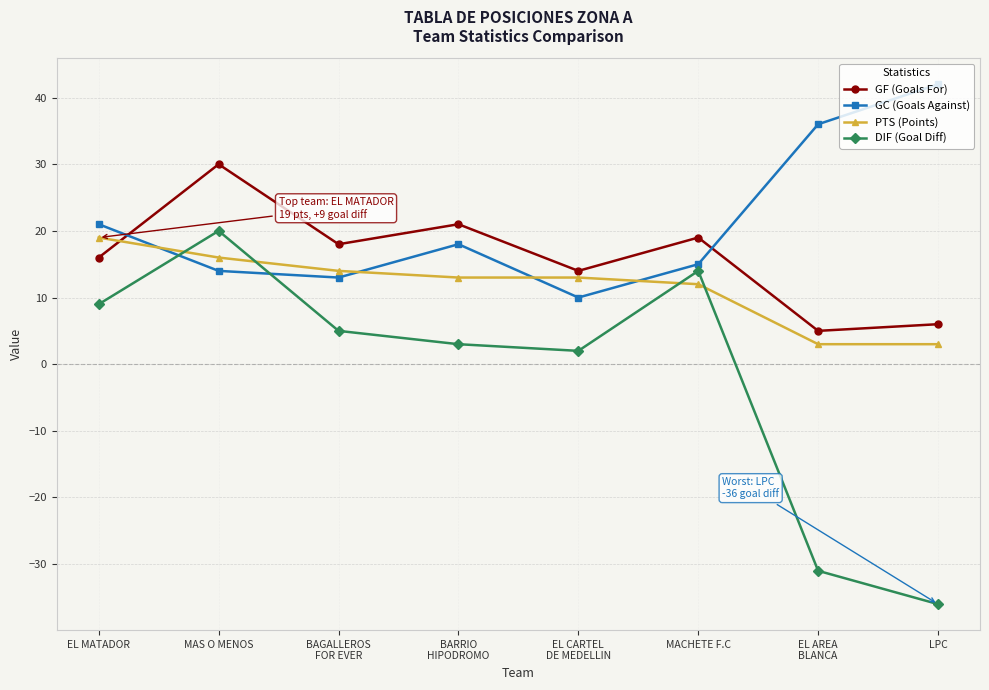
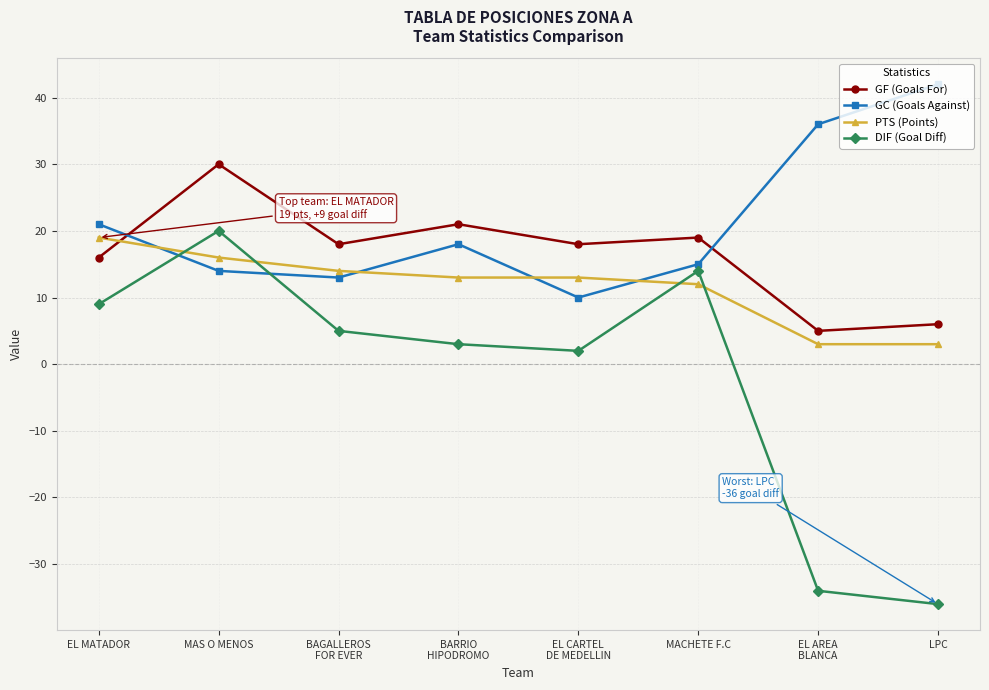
GF (Goals For), EL CARTEL DE MEDELLIN: 14 -> 18
DIF (Goal Diff), EL AREA BLANCA: -31 -> -34
